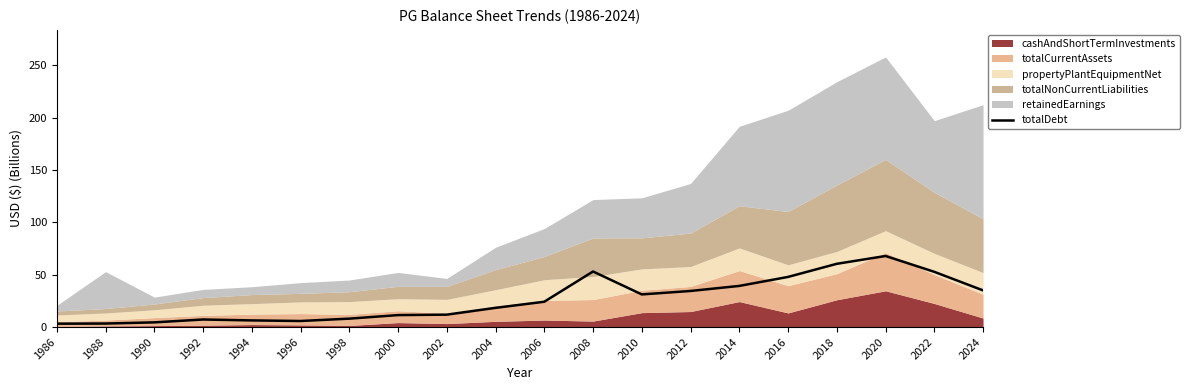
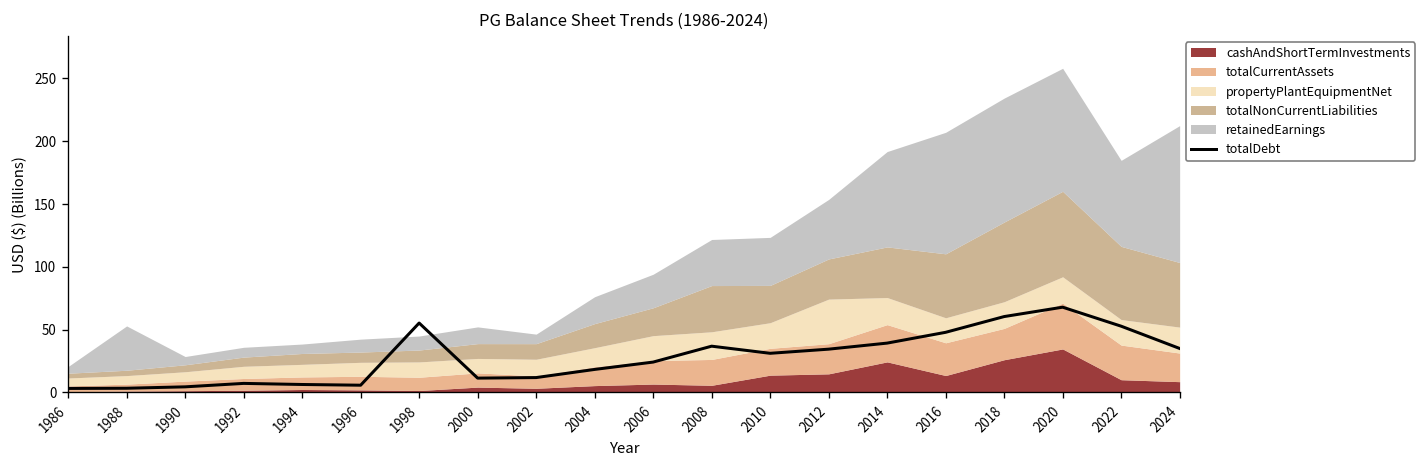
totalDebt, 1998: 8 -> 55
totalDebt, 2008: 53 -> 37
propertyPlantEquipmentNet, 2012: 19 -> 35
cashAndShortTermInvestments, 2022: 23 -> 10
